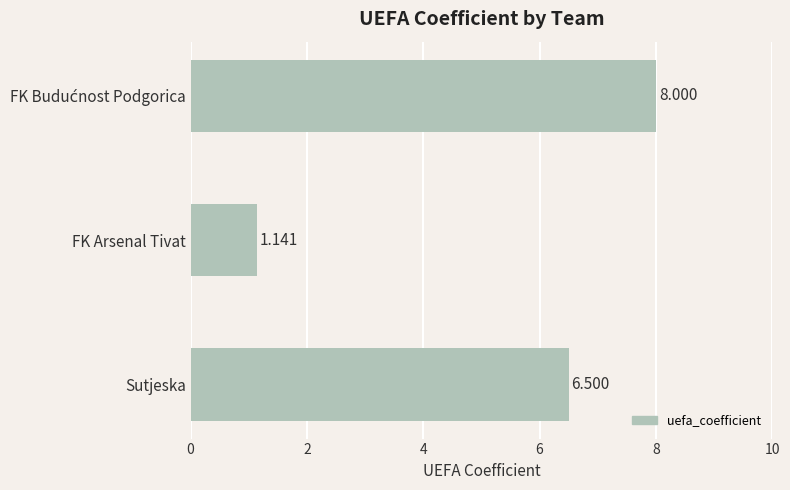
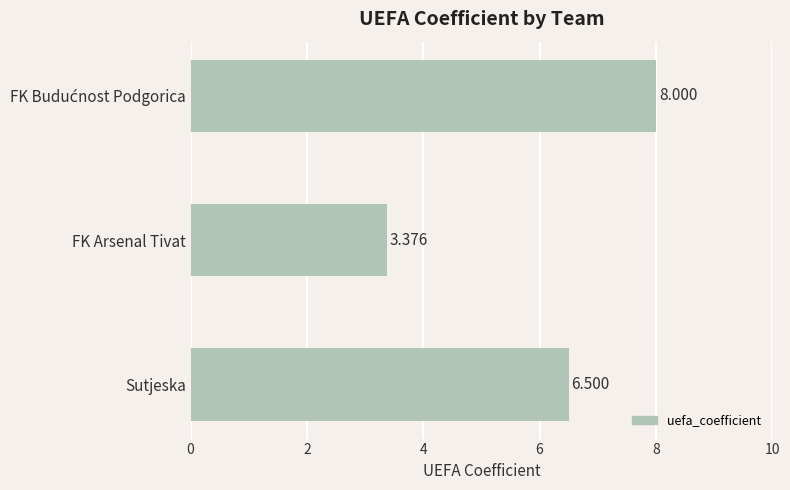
FK Arsenal Tivat: 1.141 -> 3.376
